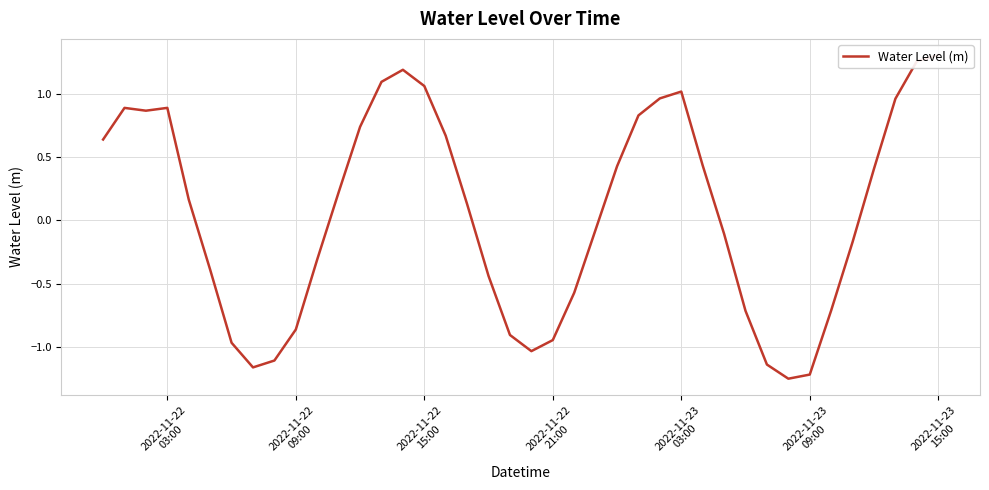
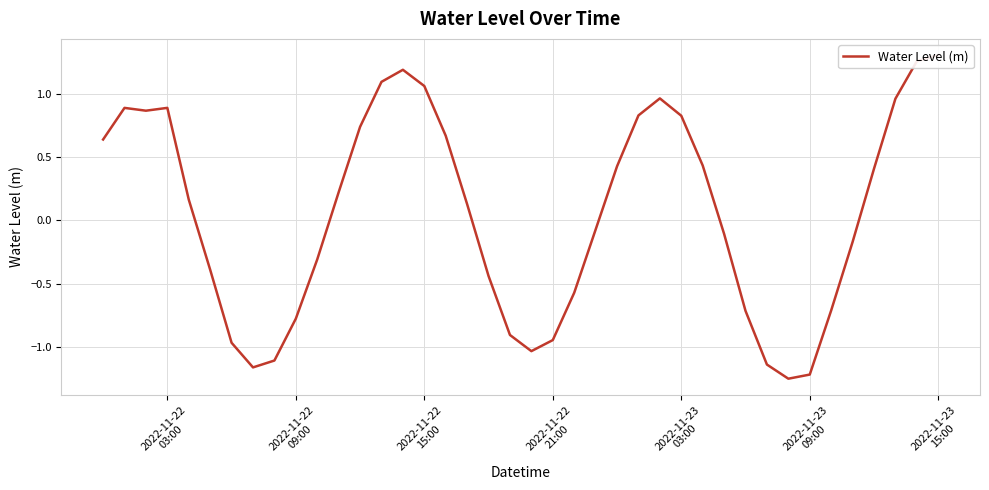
2022-11-22 09:00: -0.86 -> -0.78
2022-11-23 03:00: 1.02 -> 0.83
